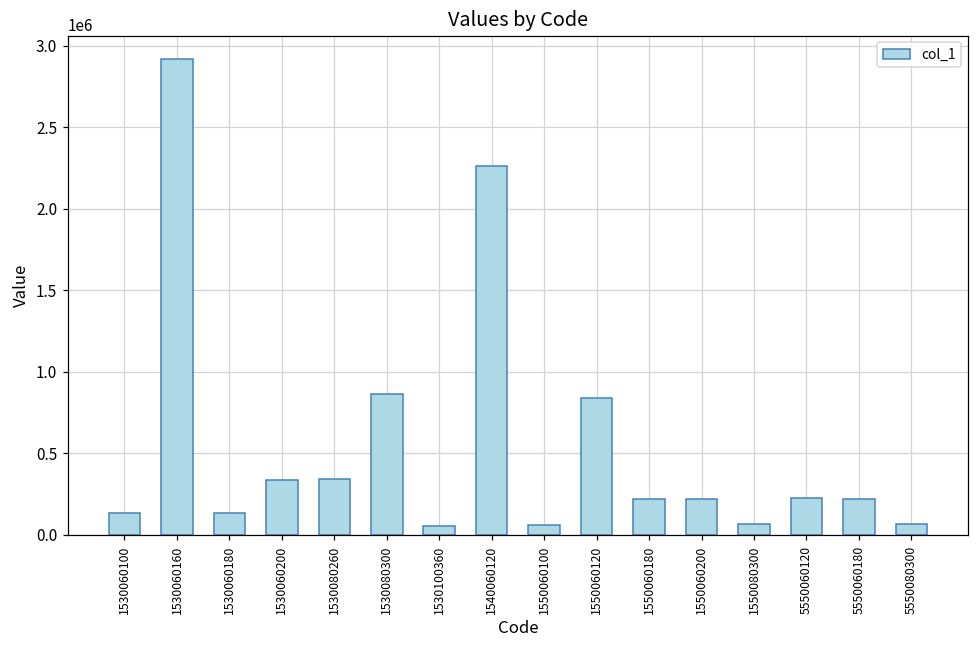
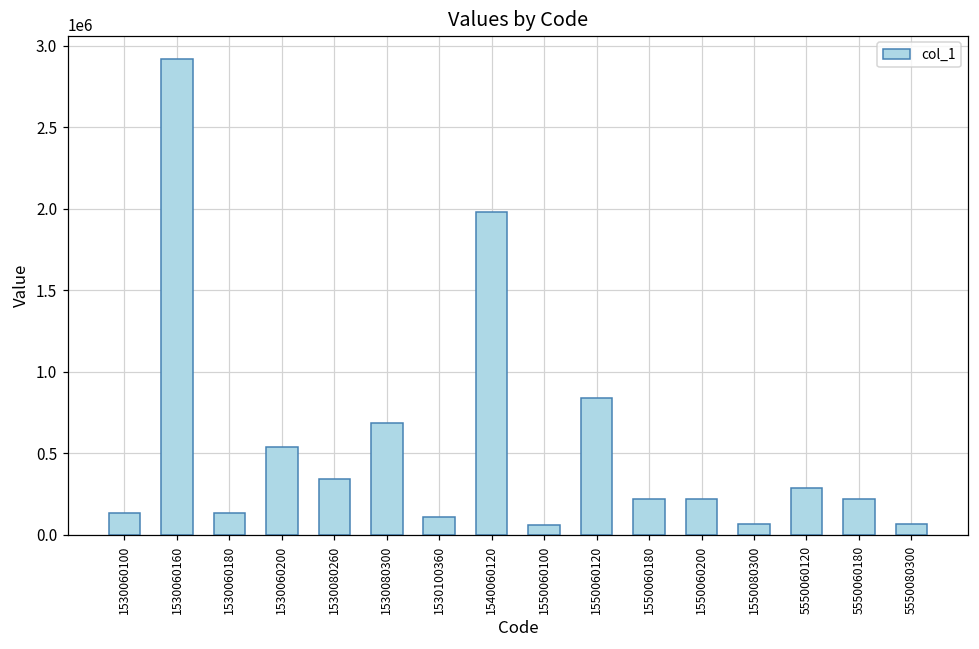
1530060200: 330000 -> 540000
1530080300: 860000 -> 690000
1530100360: 50000 -> 110000
1540060120: 2260000 -> 1980000
5550060120: 220000 -> 290000
